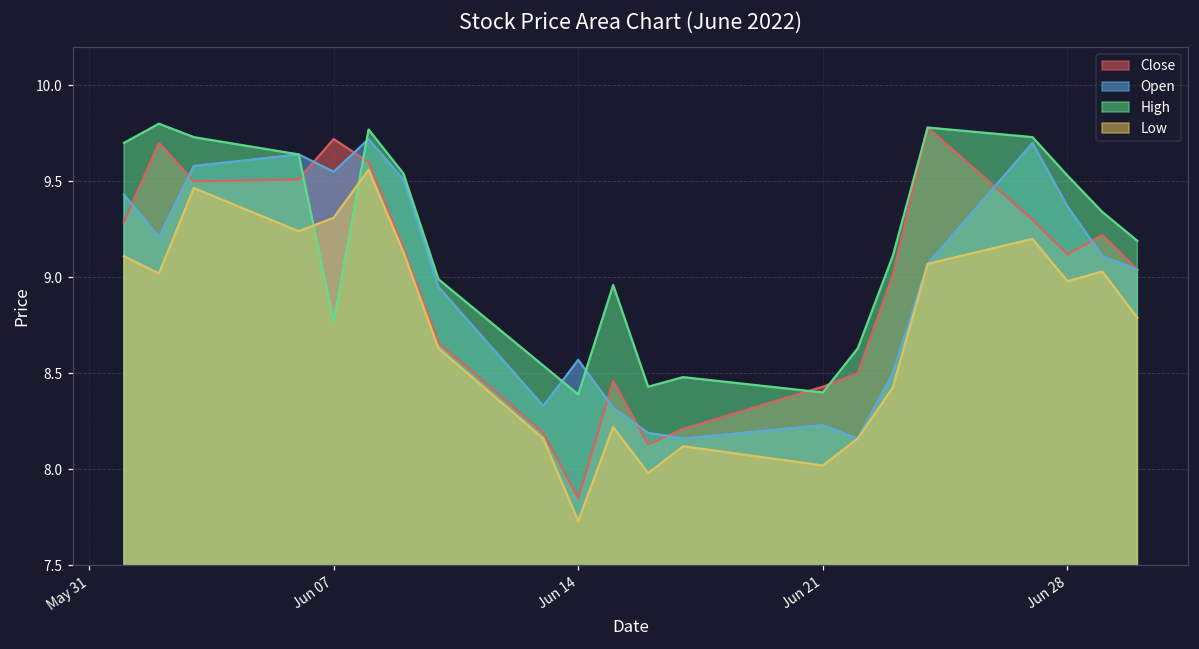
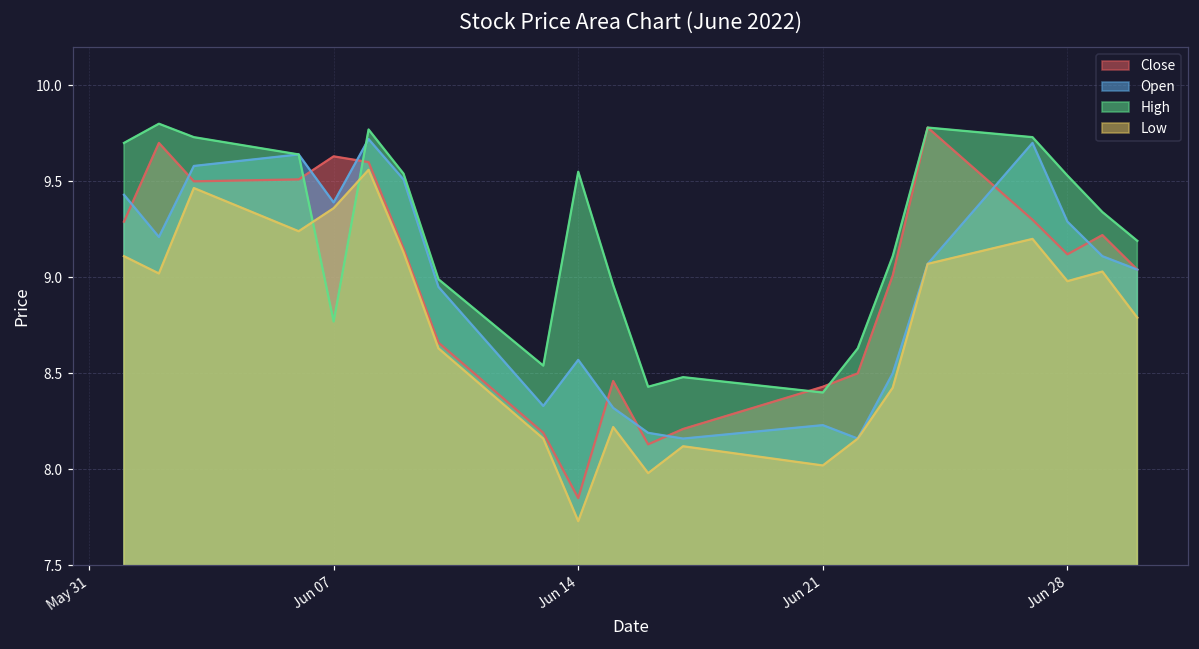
Close, Jun 07: 9.72 -> 9.63
Open, Jun 07: 9.55 -> 9.39
Low, Jun 07: 9.31 -> 9.36
High, Jun 14: 8.39 -> 9.55
Open, Jun 28: 9.37 -> 9.29
